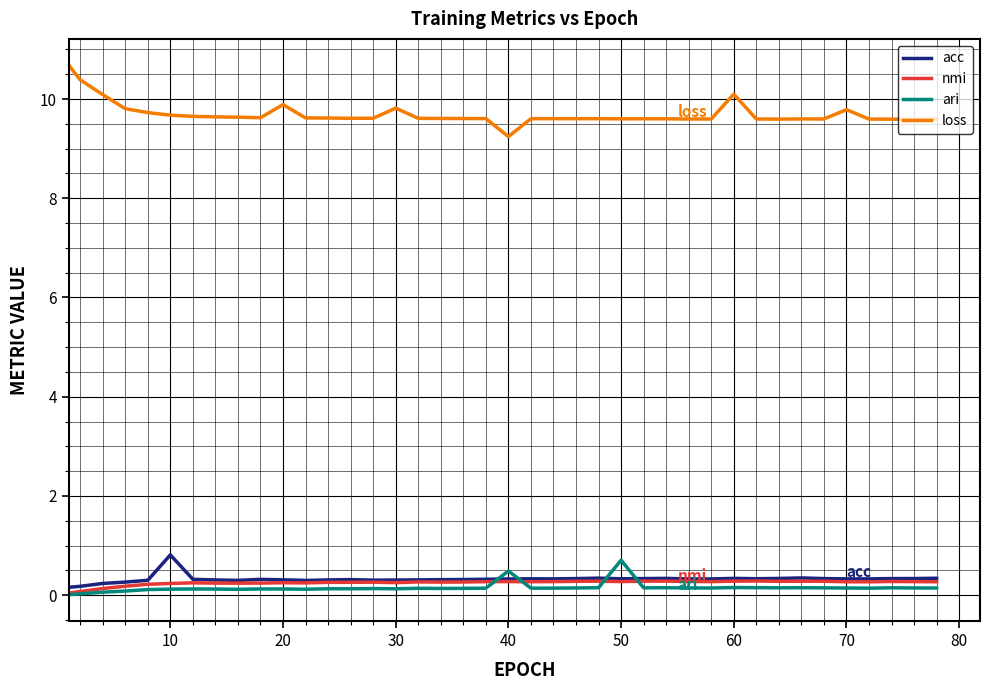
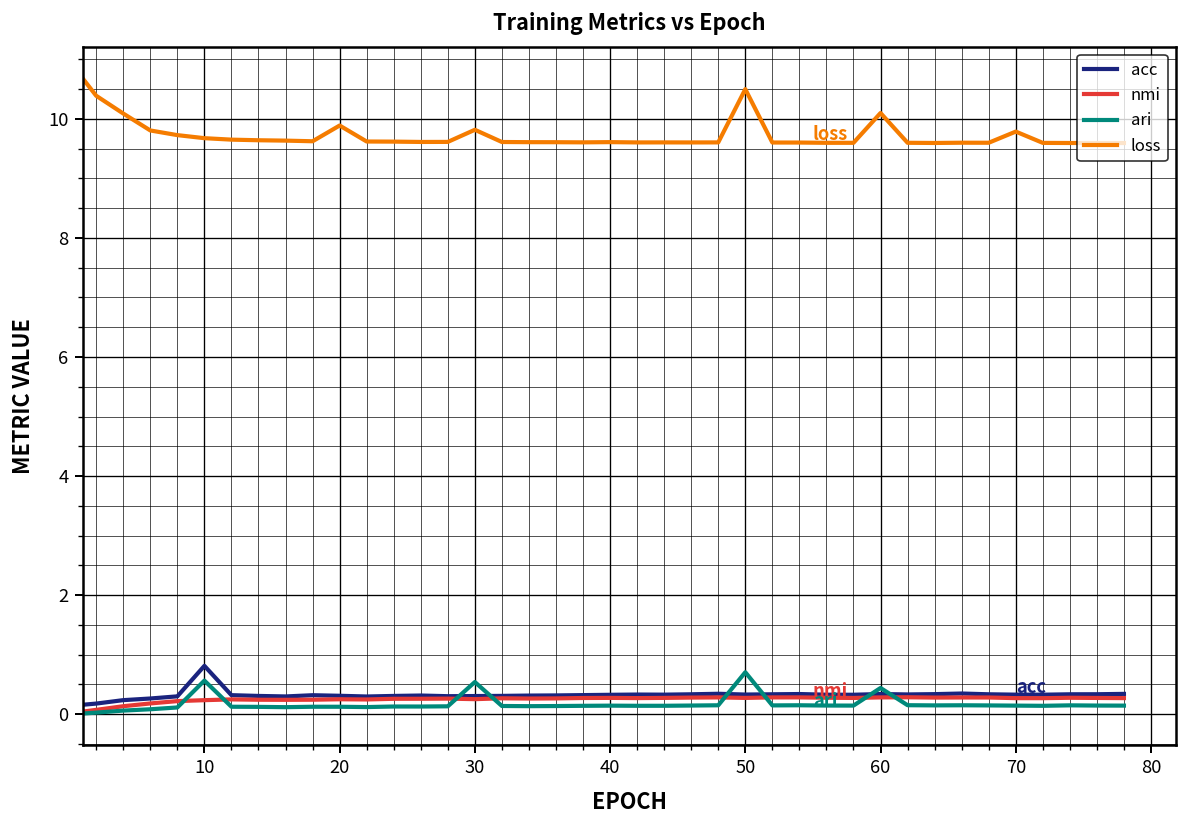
ari, 10: 0.1 -> 0.6
ari, 30: 0.1 -> 0.5
ari, 40: 0.5 -> 0.1
loss, 40: 9.2 -> 9.6
loss, 50: 9.6 -> 10.5
ari, 60: 0.2 -> 0.4
